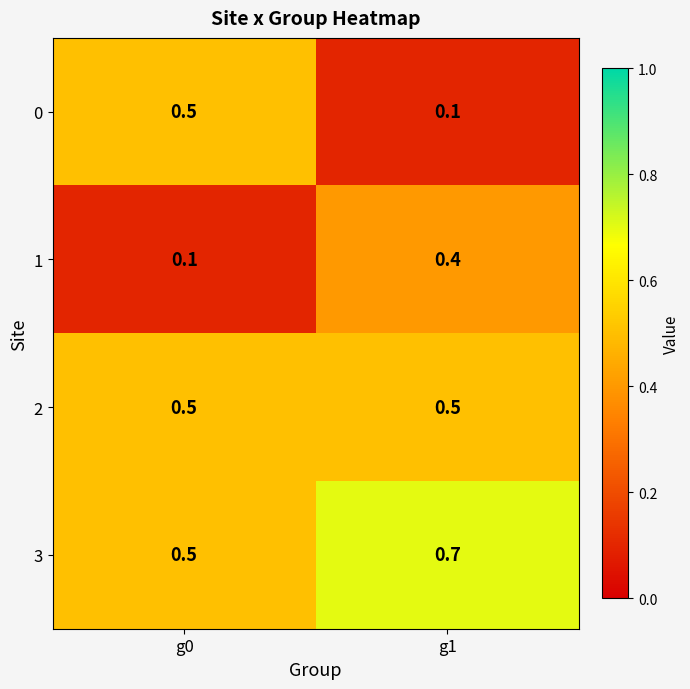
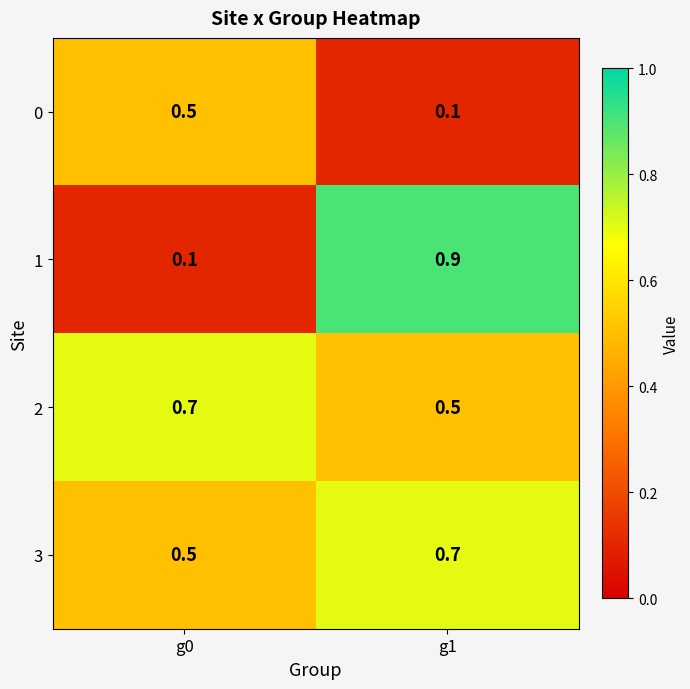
1, g1: 0.4 -> 0.9
2, g0: 0.5 -> 0.7
